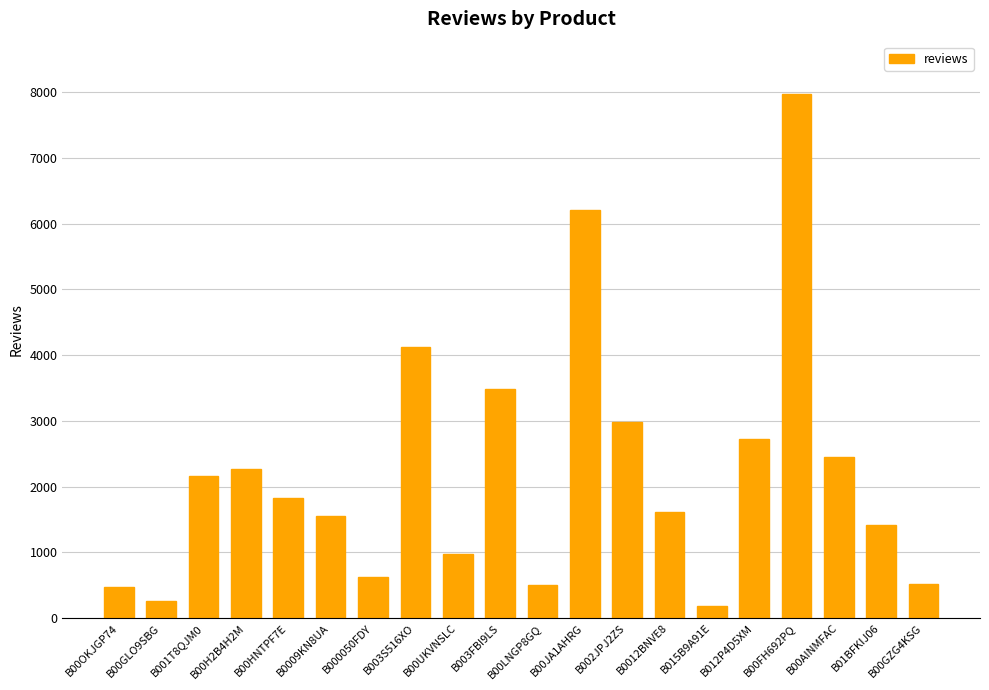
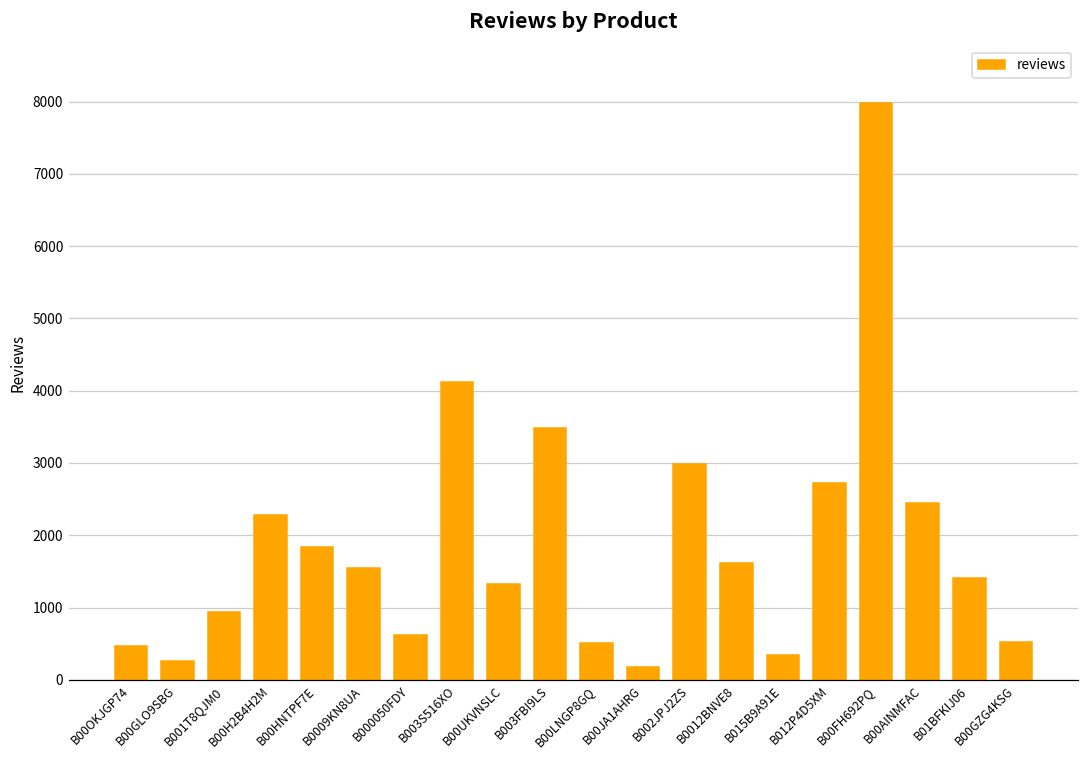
B001T8QJM0: 2200 -> 900
B00UKVNSLC: 1000 -> 1300
B00JA1AHRG: 6200 -> 200
B015B9A91E: 200 -> 400
